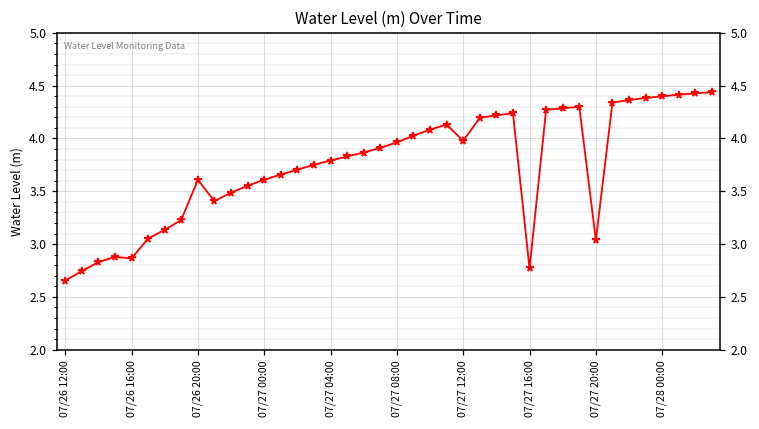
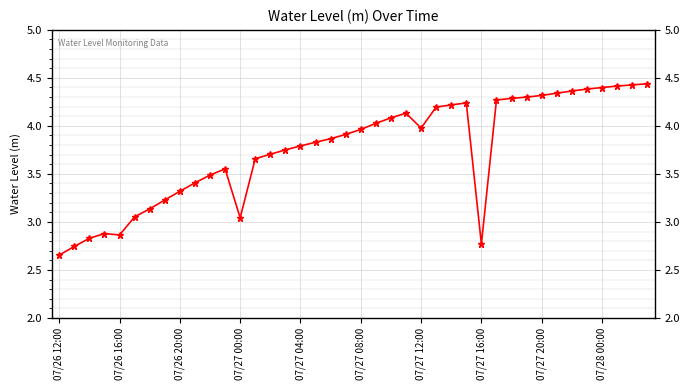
07/26 20:00: 3.6 -> 3.3
07/27 00:00: 3.6 -> 3.0
07/27 20:00: 3.0 -> 4.3
